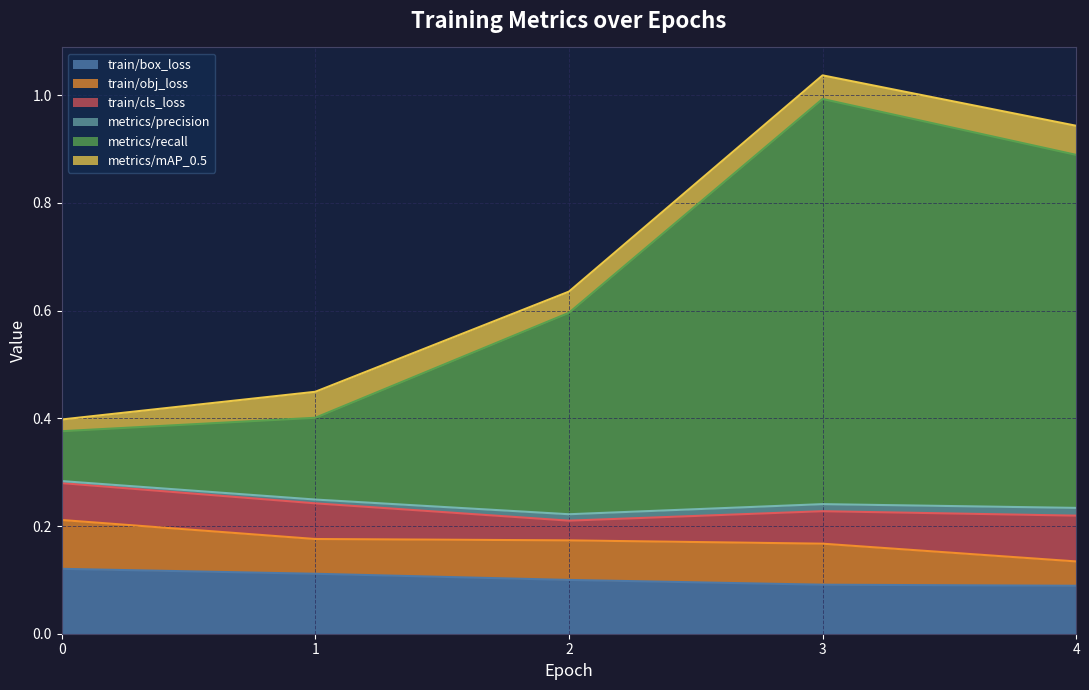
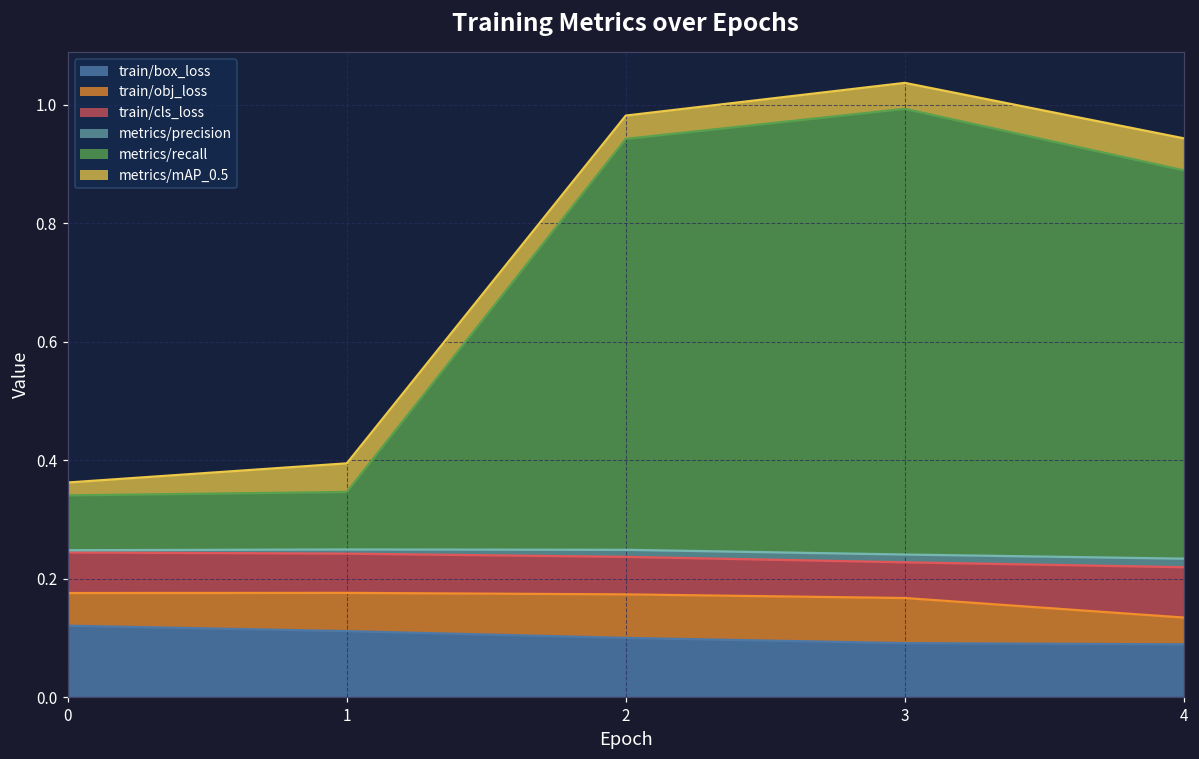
train/obj_loss, 0: 0.09 -> 0.06
metrics/recall, 1: 0.15 -> 0.10
train/cls_loss, 2: 0.04 -> 0.06
metrics/recall, 2: 0.37 -> 0.69
